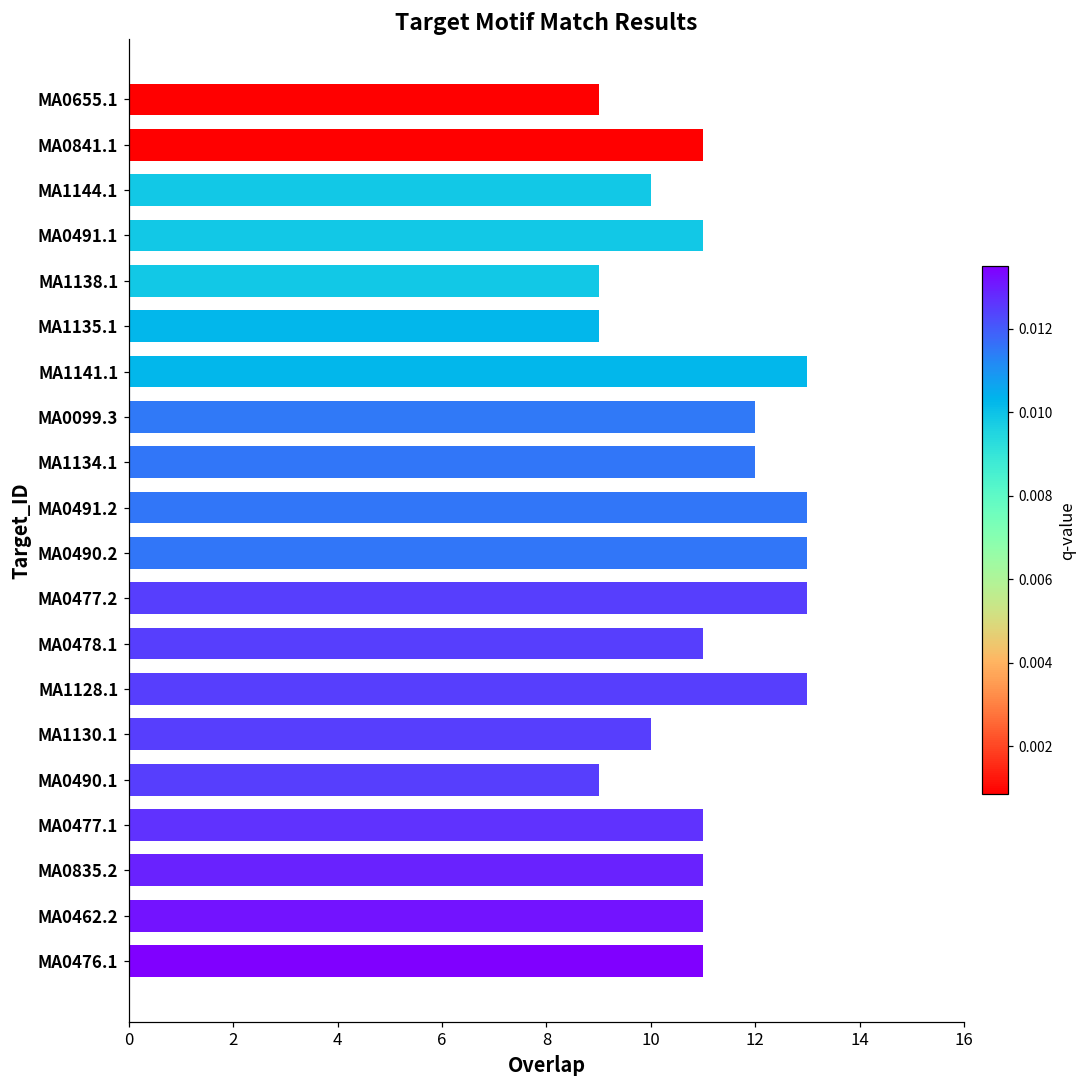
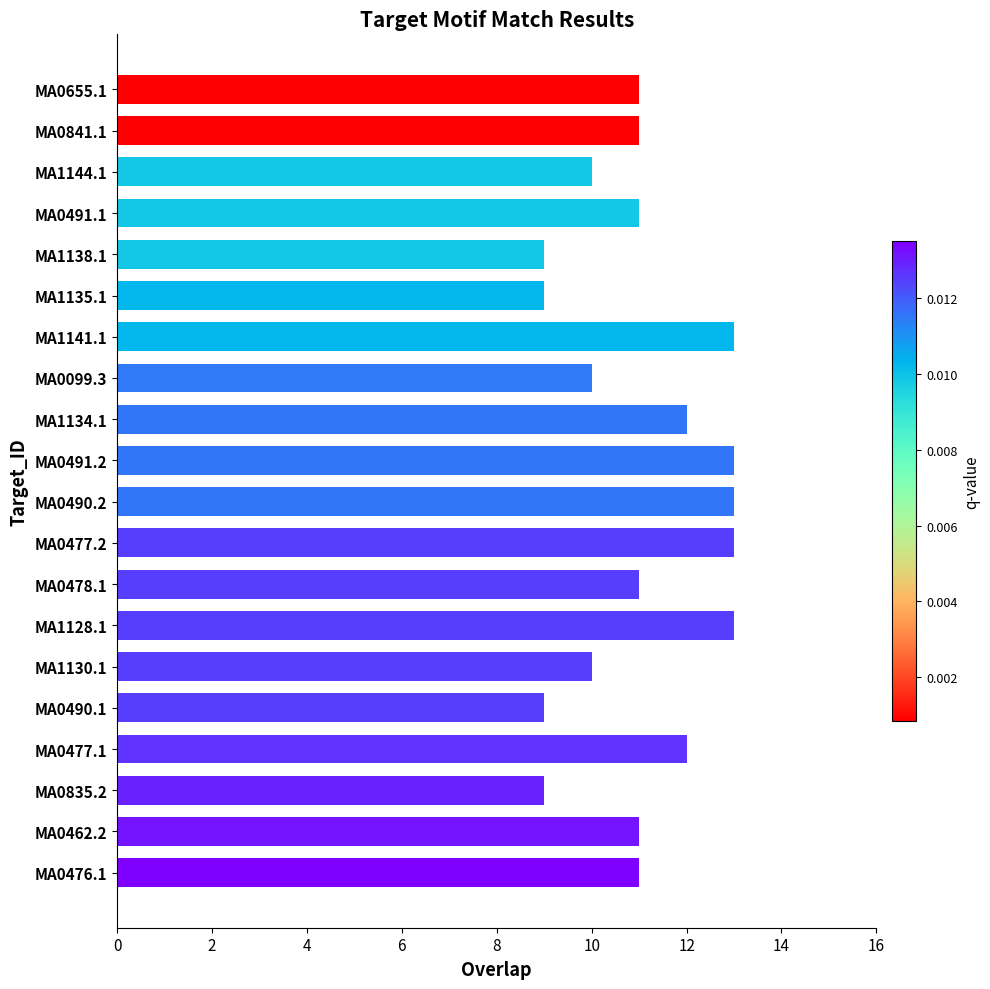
MA0655.1: 9 -> 11
MA0099.3: 12 -> 10
MA0477.1: 11 -> 12
MA0835.2: 11 -> 9
